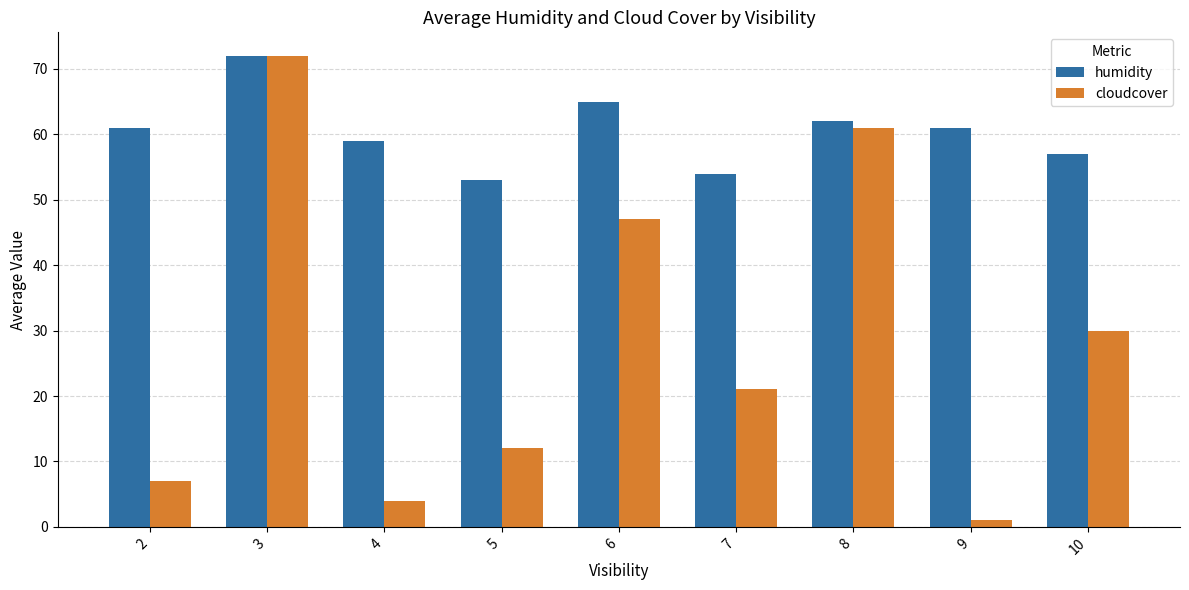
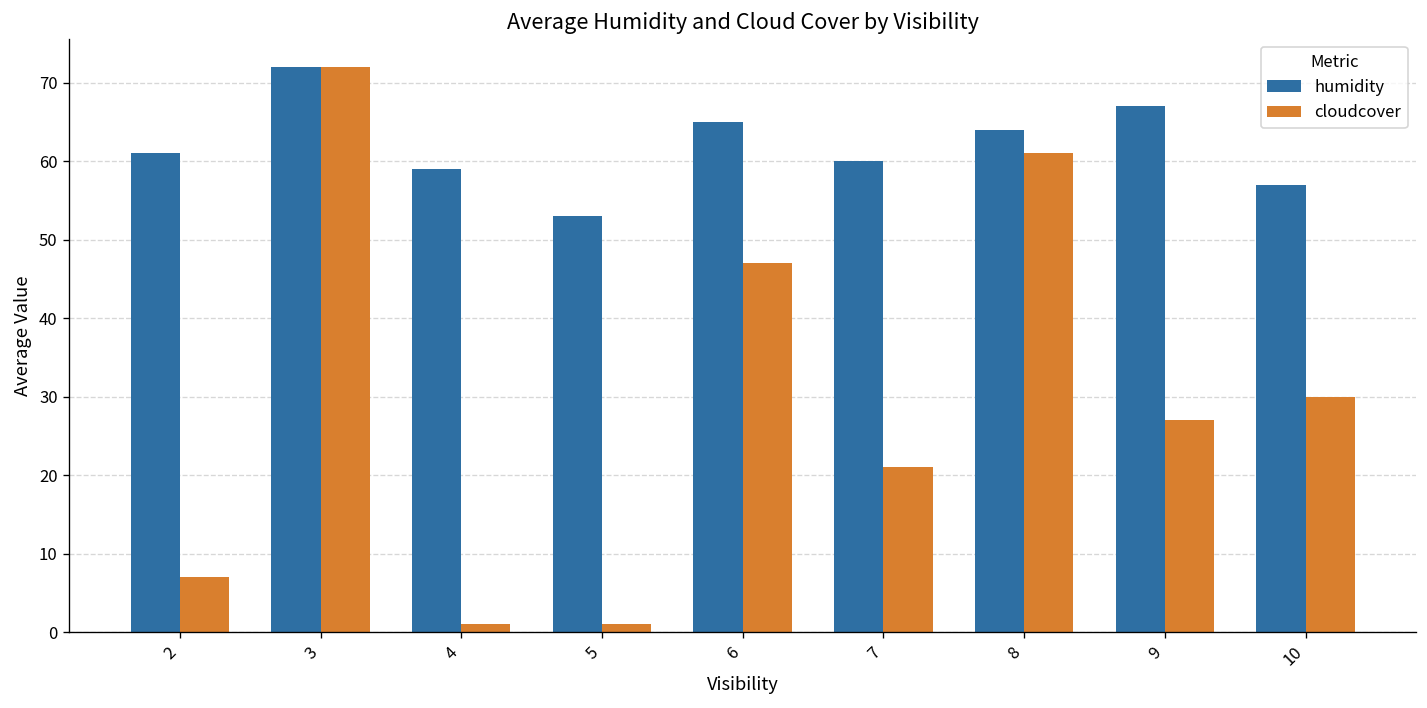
cloudcover, 4: 4 -> 1
cloudcover, 5: 12 -> 1
humidity, 7: 54 -> 60
humidity, 8: 62 -> 64
humidity, 9: 61 -> 67
cloudcover, 9: 1 -> 27
